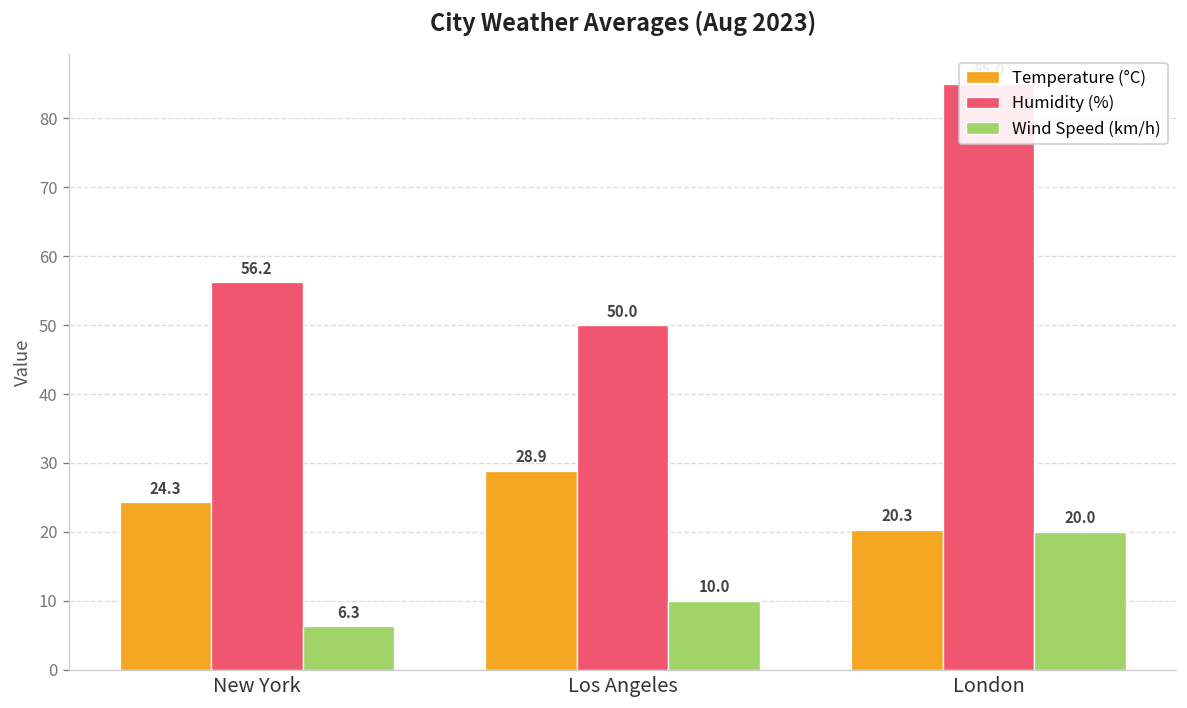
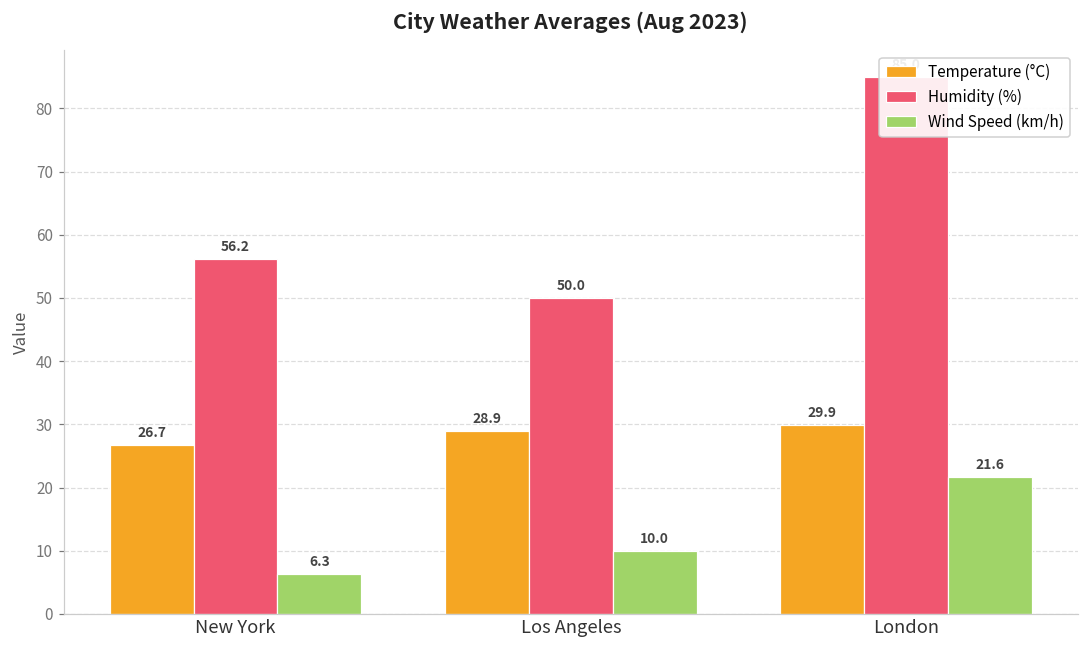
Temperature (°C), New York: 24.3 -> 26.7
Temperature (°C), London: 20.3 -> 29.9
Wind Speed (km/h), London: 20.0 -> 21.6
